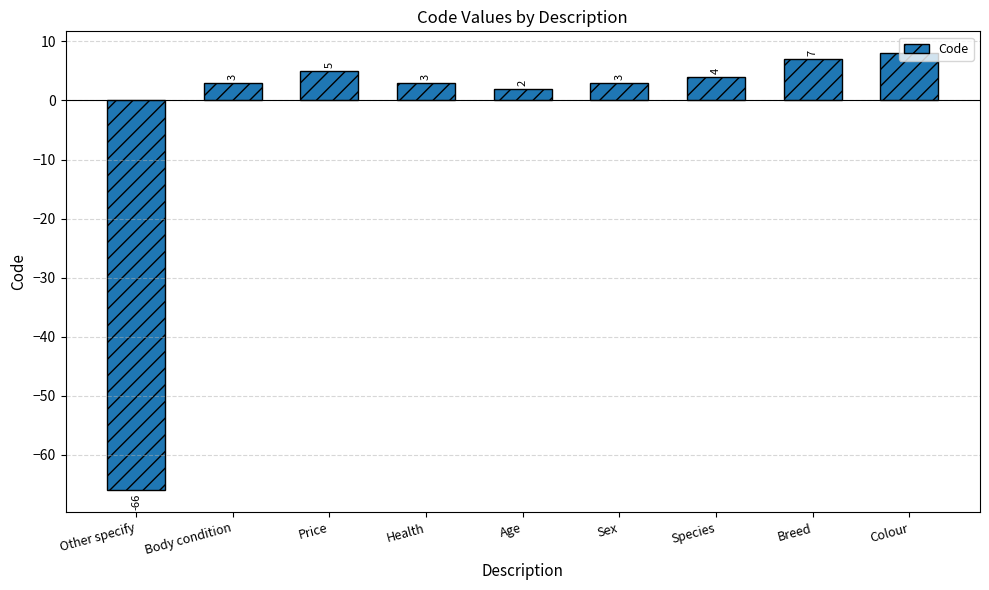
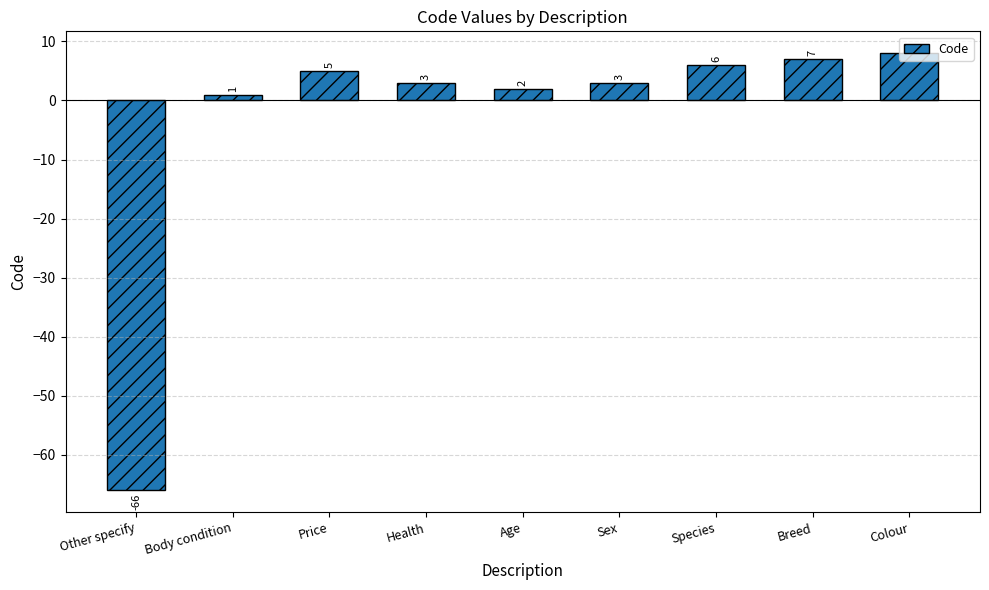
Body condition: 3 -> 1
Species: 4 -> 6
